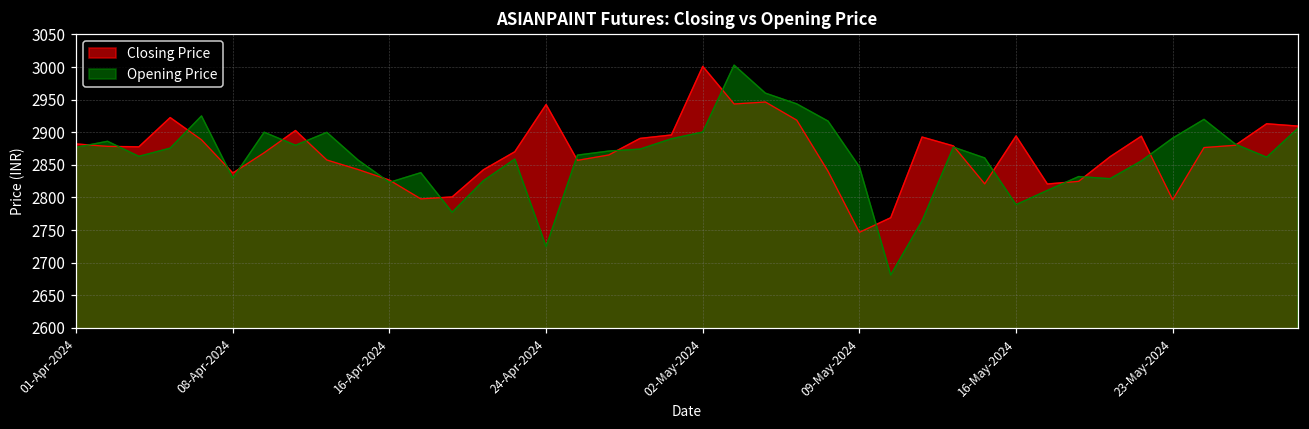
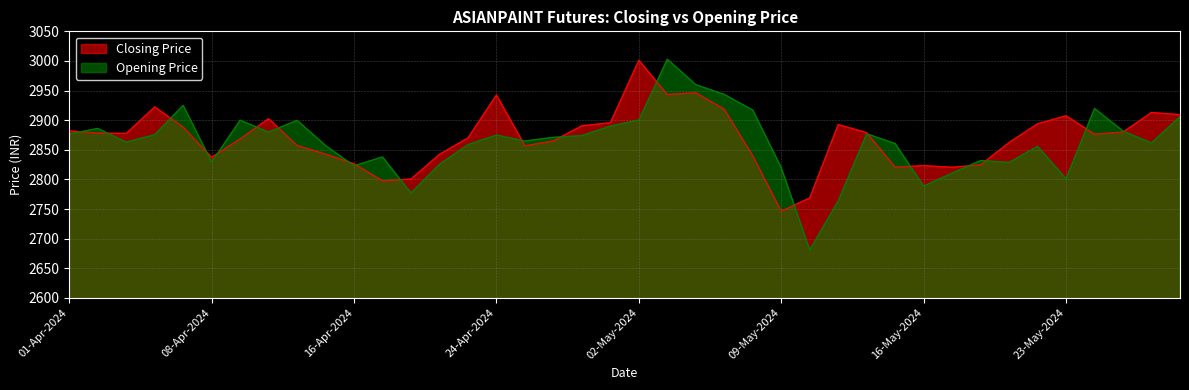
Opening Price, 24-Apr-2024: 2720 -> 2870
Opening Price, 09-May-2024: 2850 -> 2820
Closing Price, 16-May-2024: 2890 -> 2820
Closing Price, 23-May-2024: 2800 -> 2910
Opening Price, 23-May-2024: 2890 -> 2800
